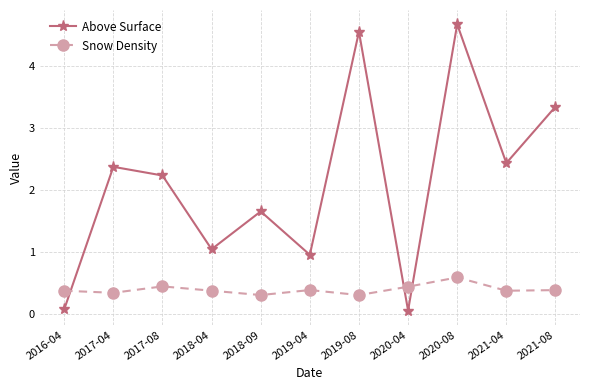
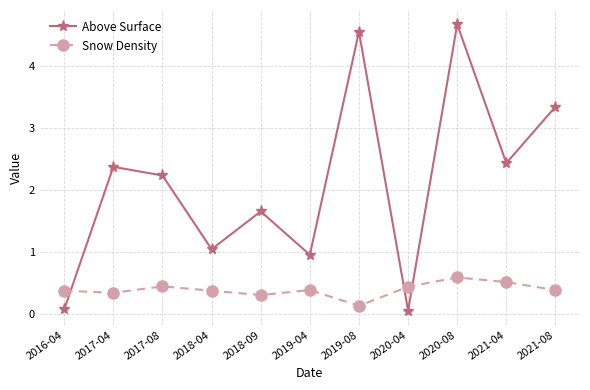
Snow Density, 2019-08: 0.3 -> 0.1
Snow Density, 2021-04: 0.4 -> 0.5
